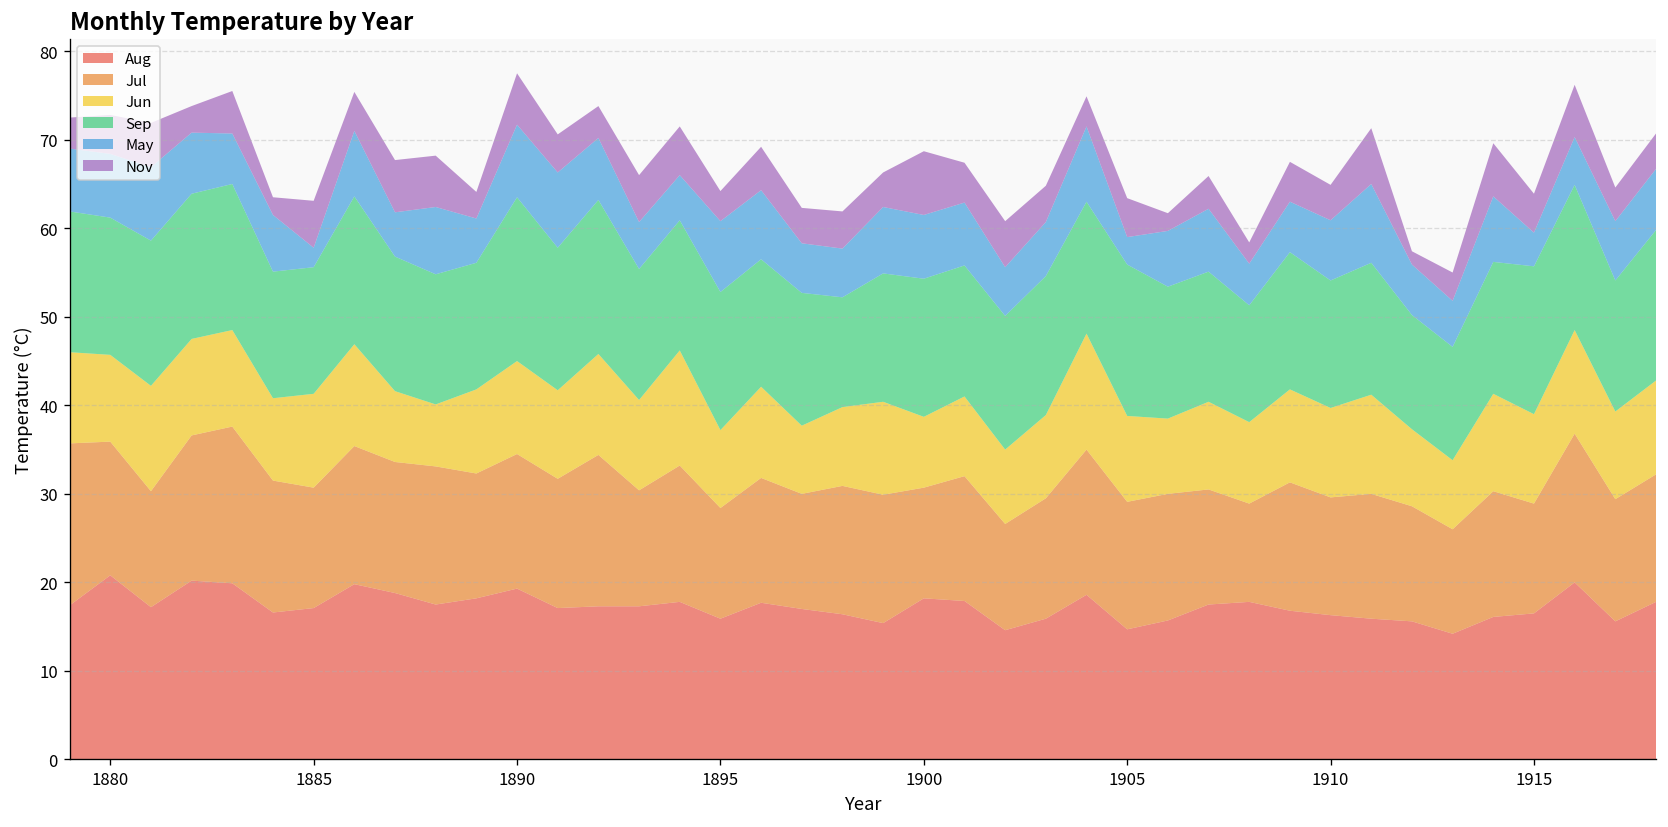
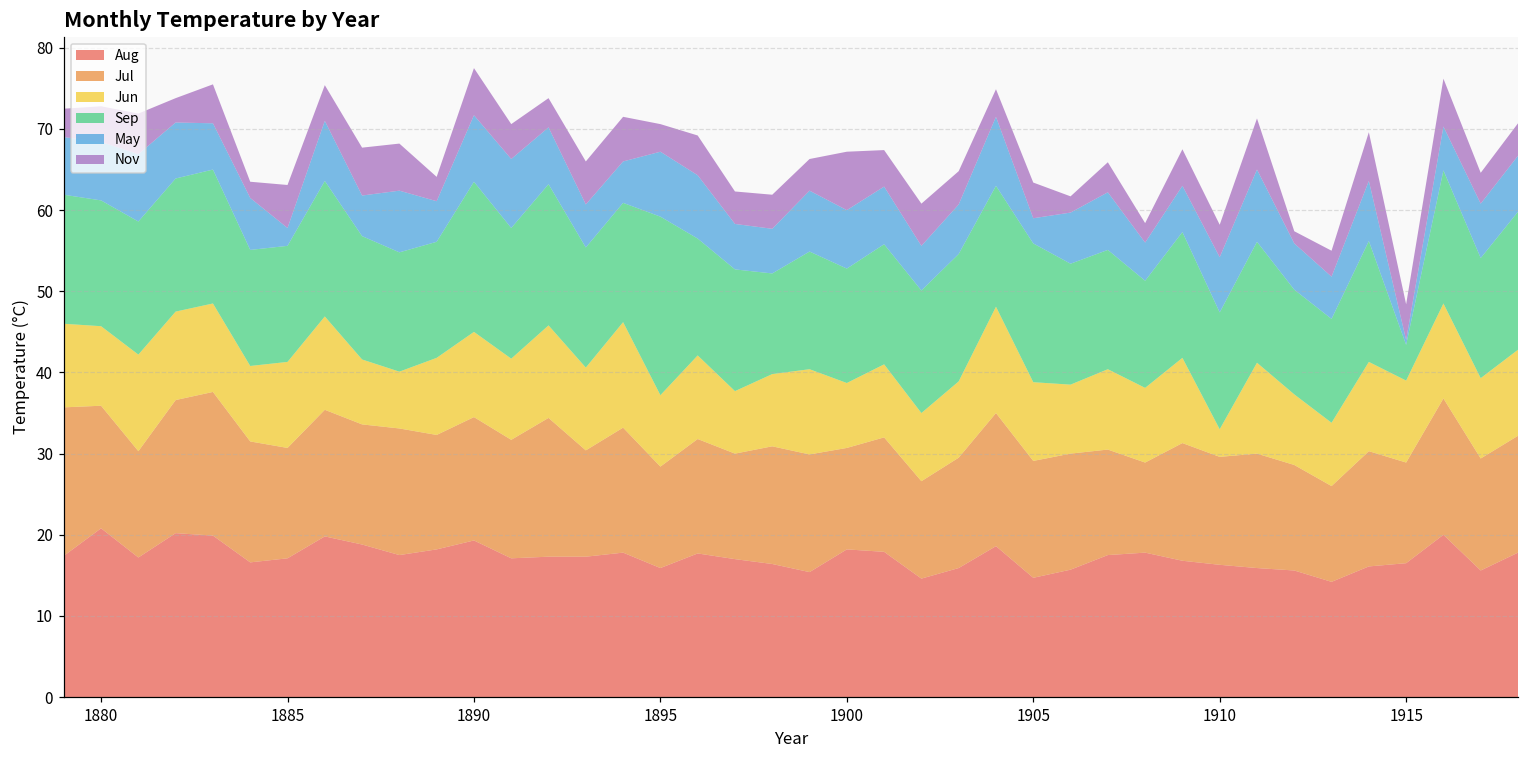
Sep, 1895: 16 -> 22
Sep, 1900: 16 -> 14
Jun, 1910: 10 -> 3
Sep, 1915: 17 -> 4
May, 1915: 4 -> 1
